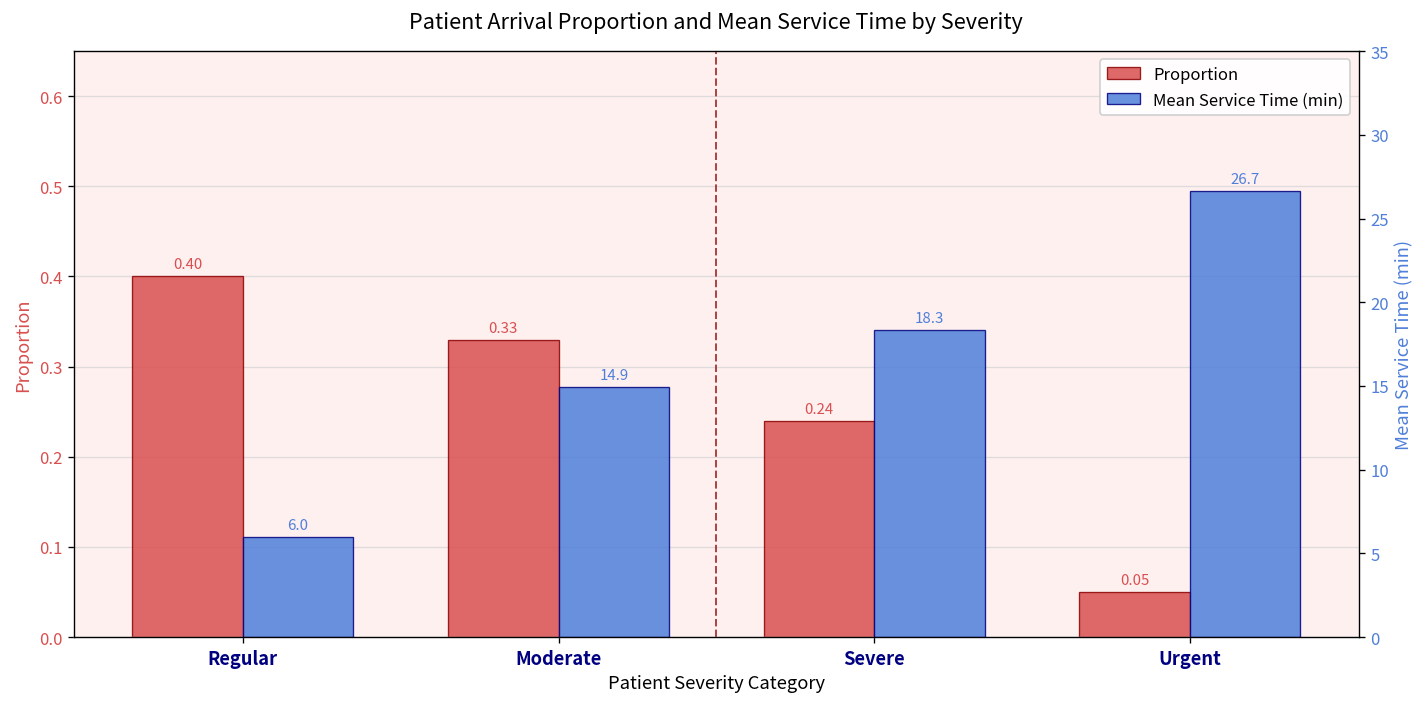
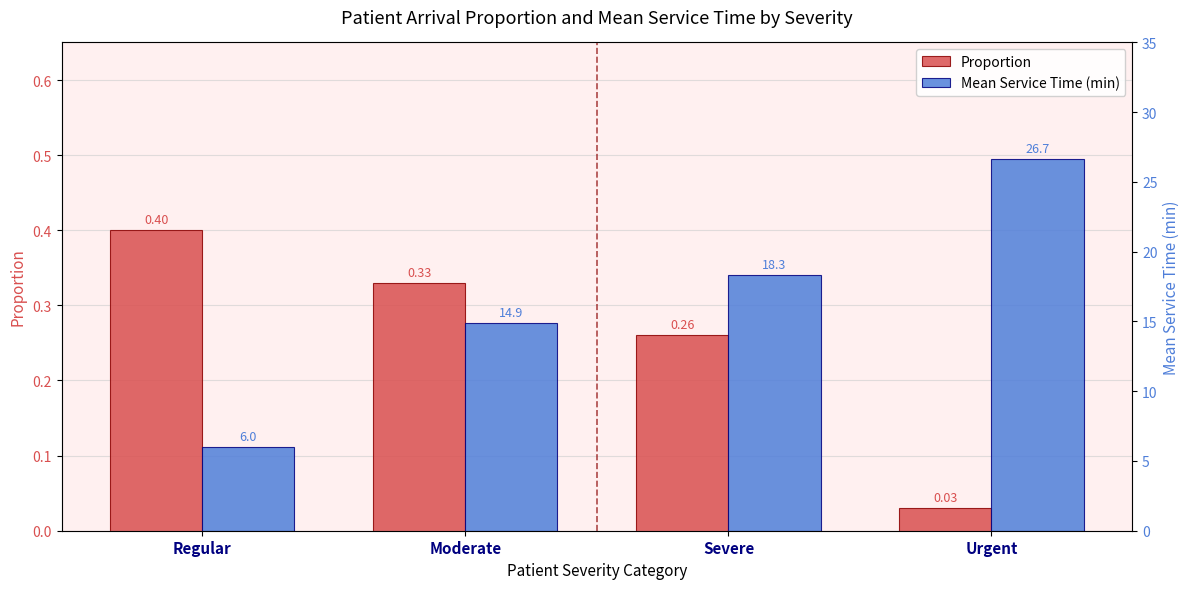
Proportion, Severe: 0.24 -> 0.26
Proportion, Urgent: 0.05 -> 0.03
